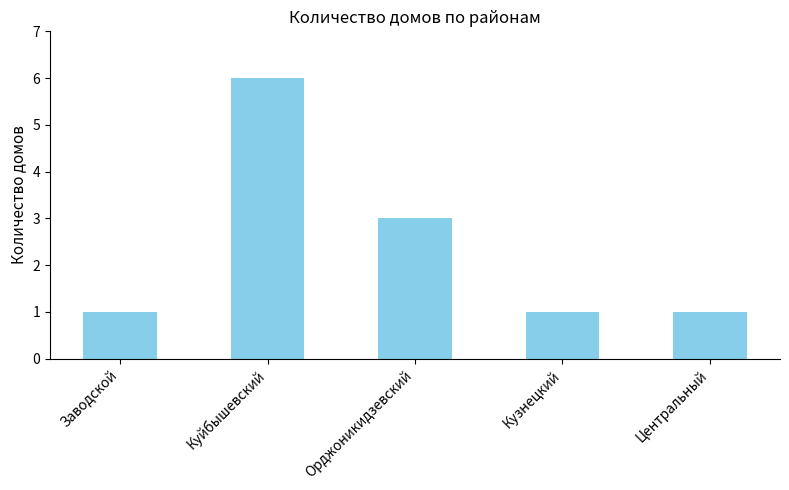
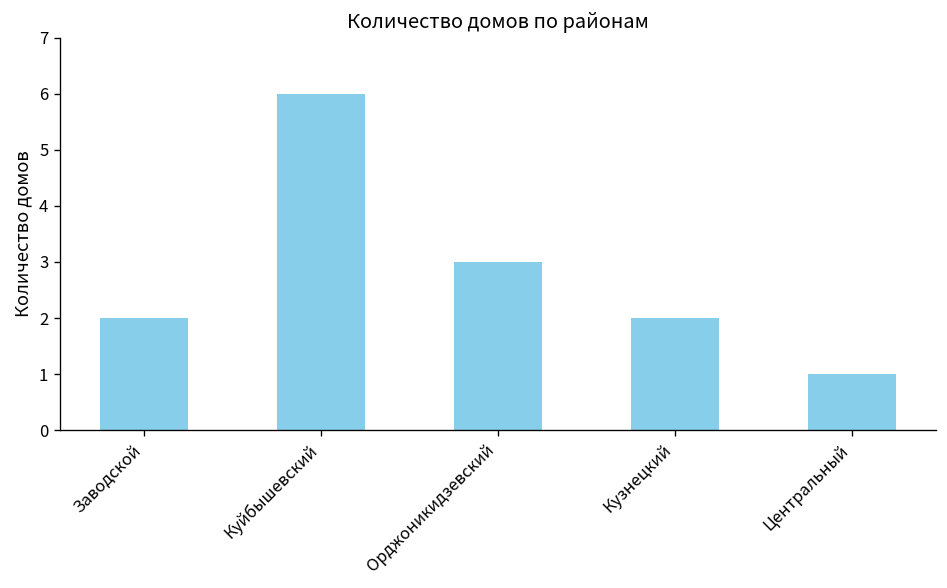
Заводской: 1 -> 2
Кузнецкий: 1 -> 2
